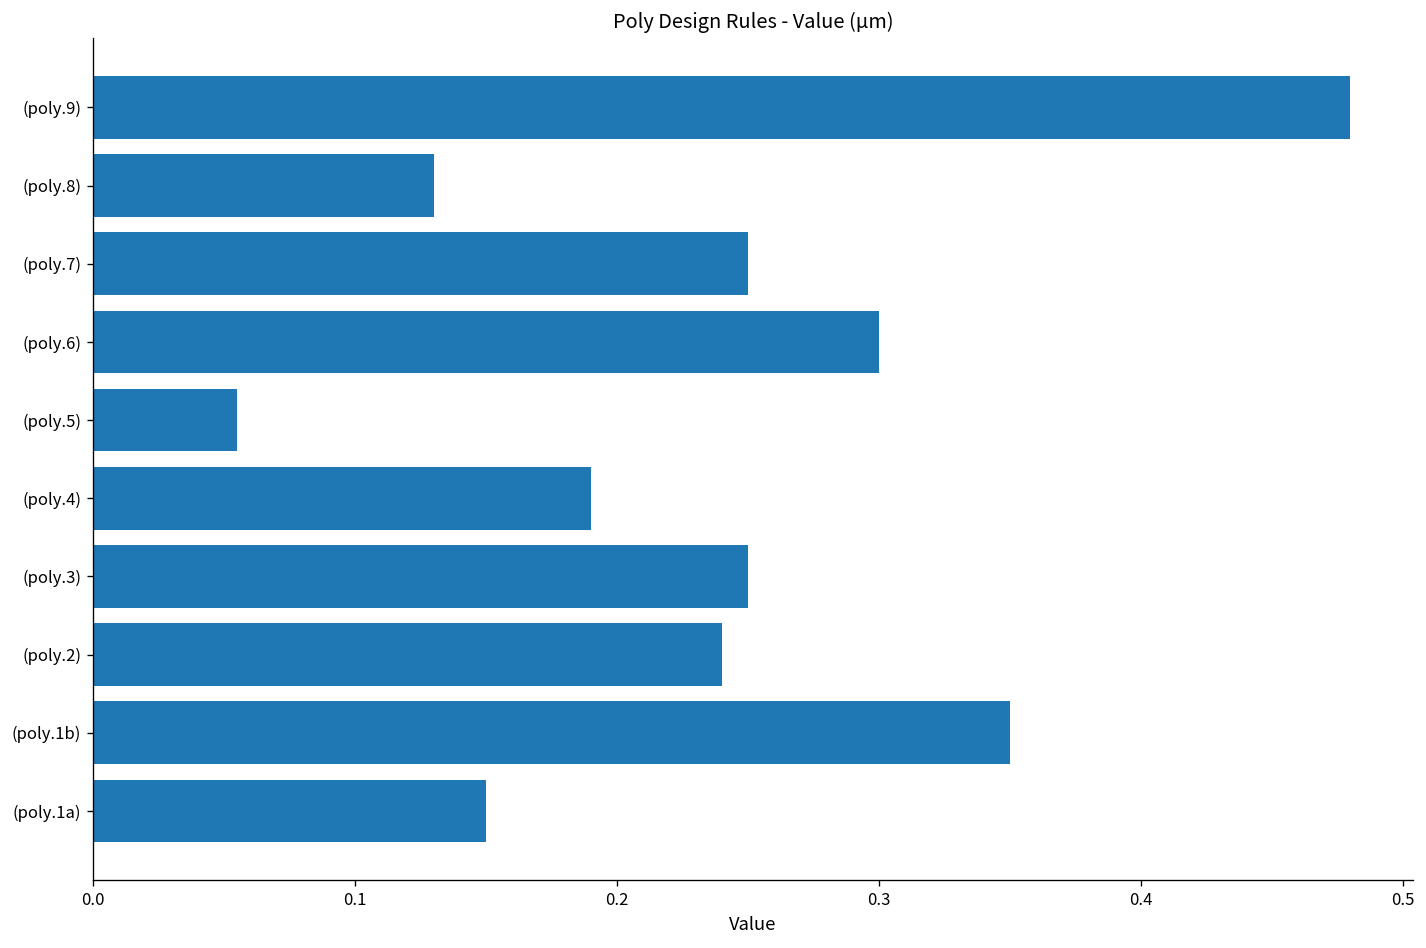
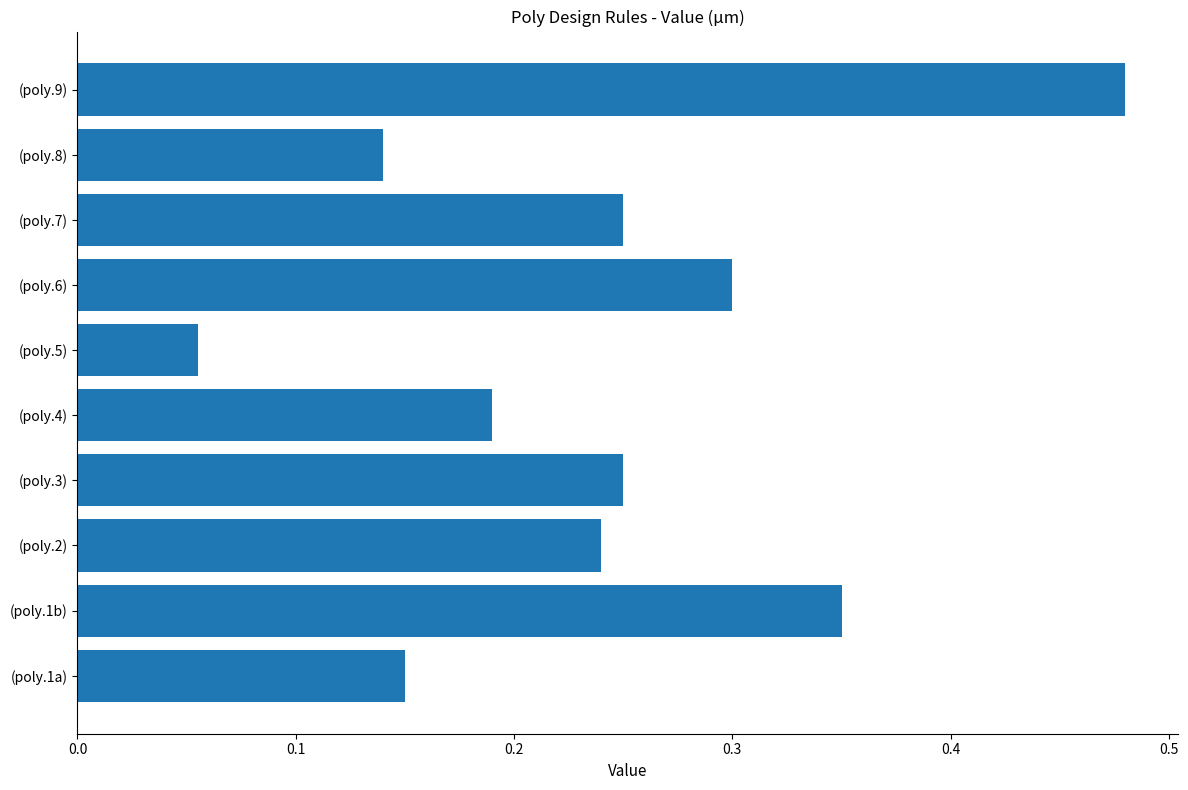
(poly.8): 0.13 -> 0.14
